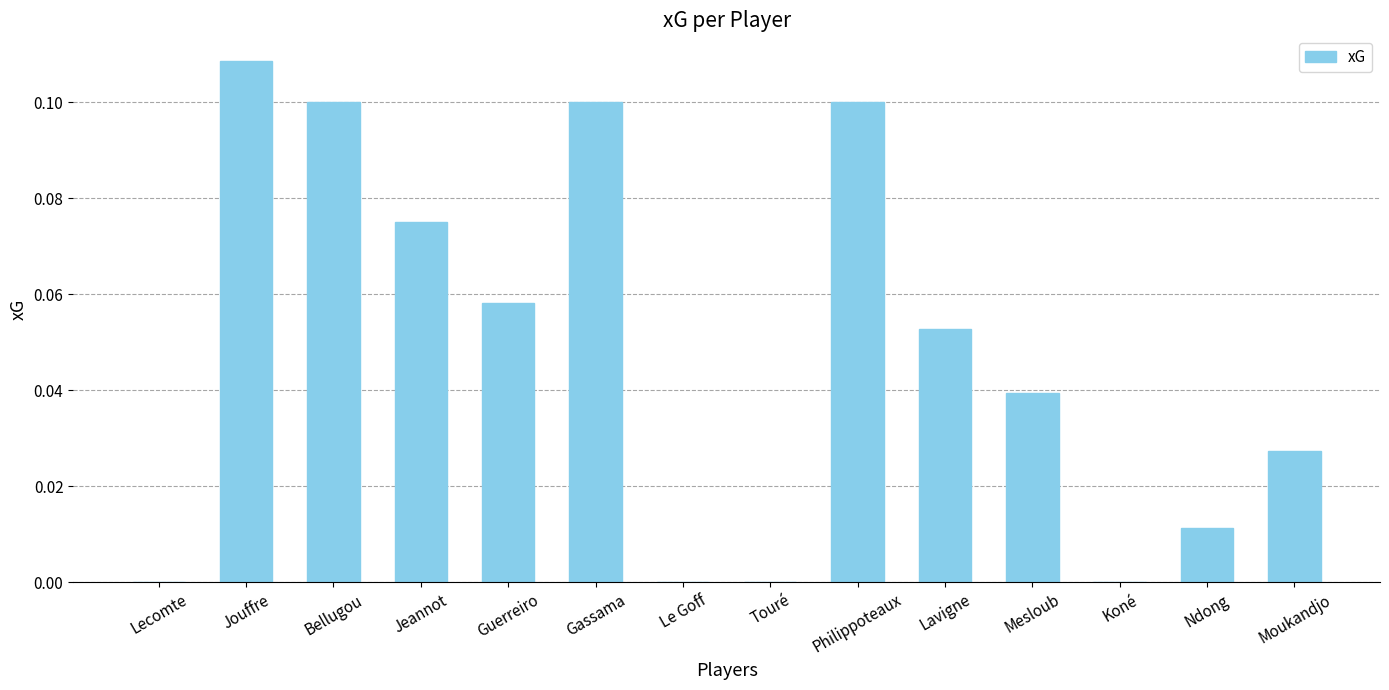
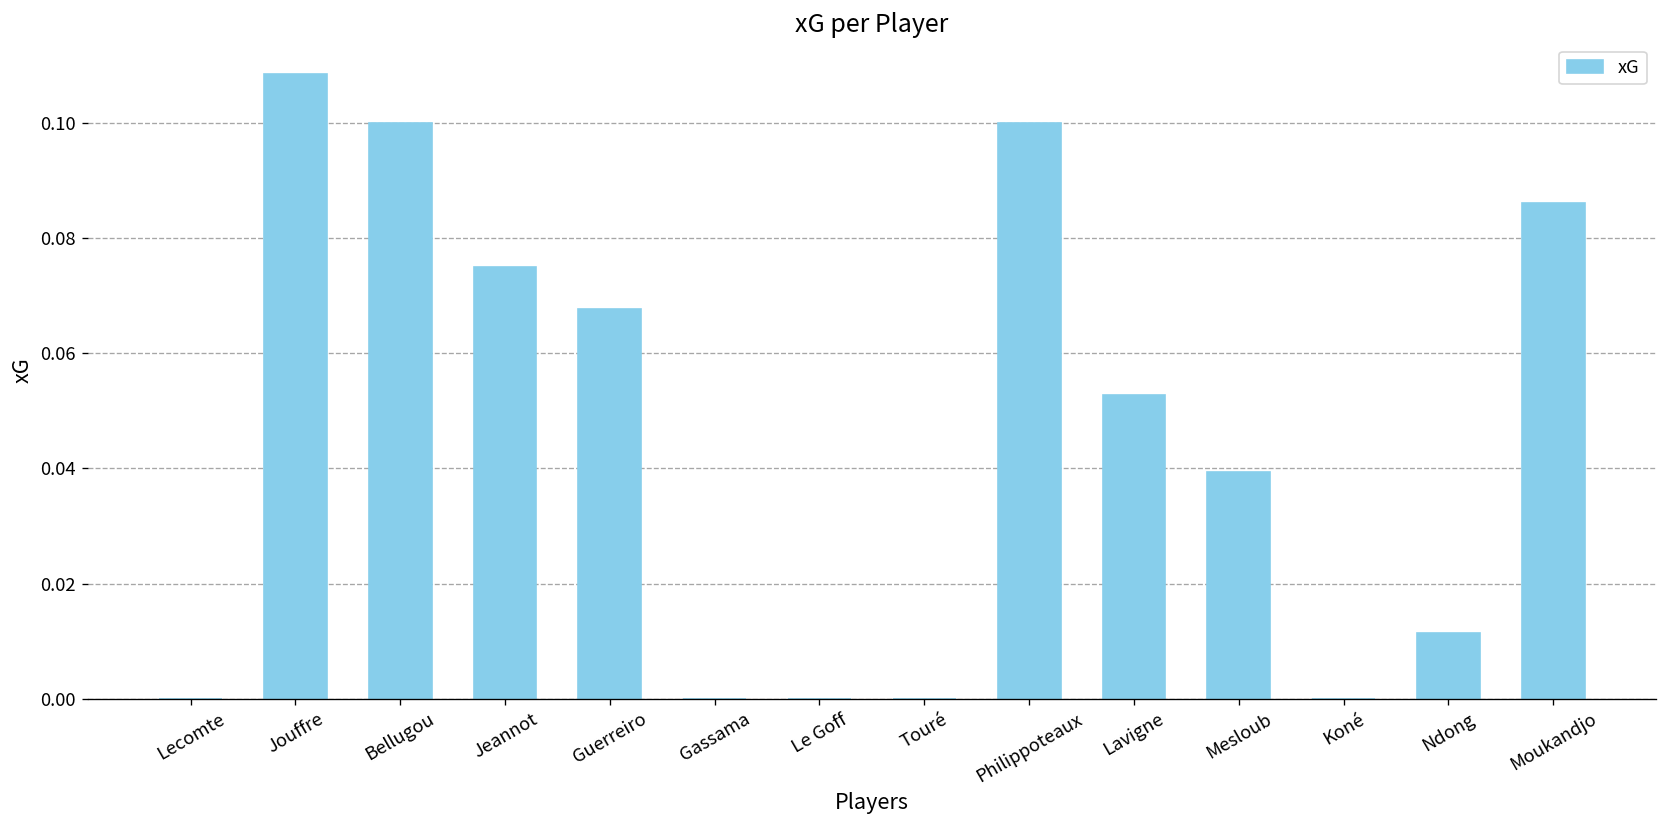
Guerreiro: 0.058 -> 0.068
Gassama: 0.1 -> 0.0
Moukandjo: 0.027 -> 0.086
